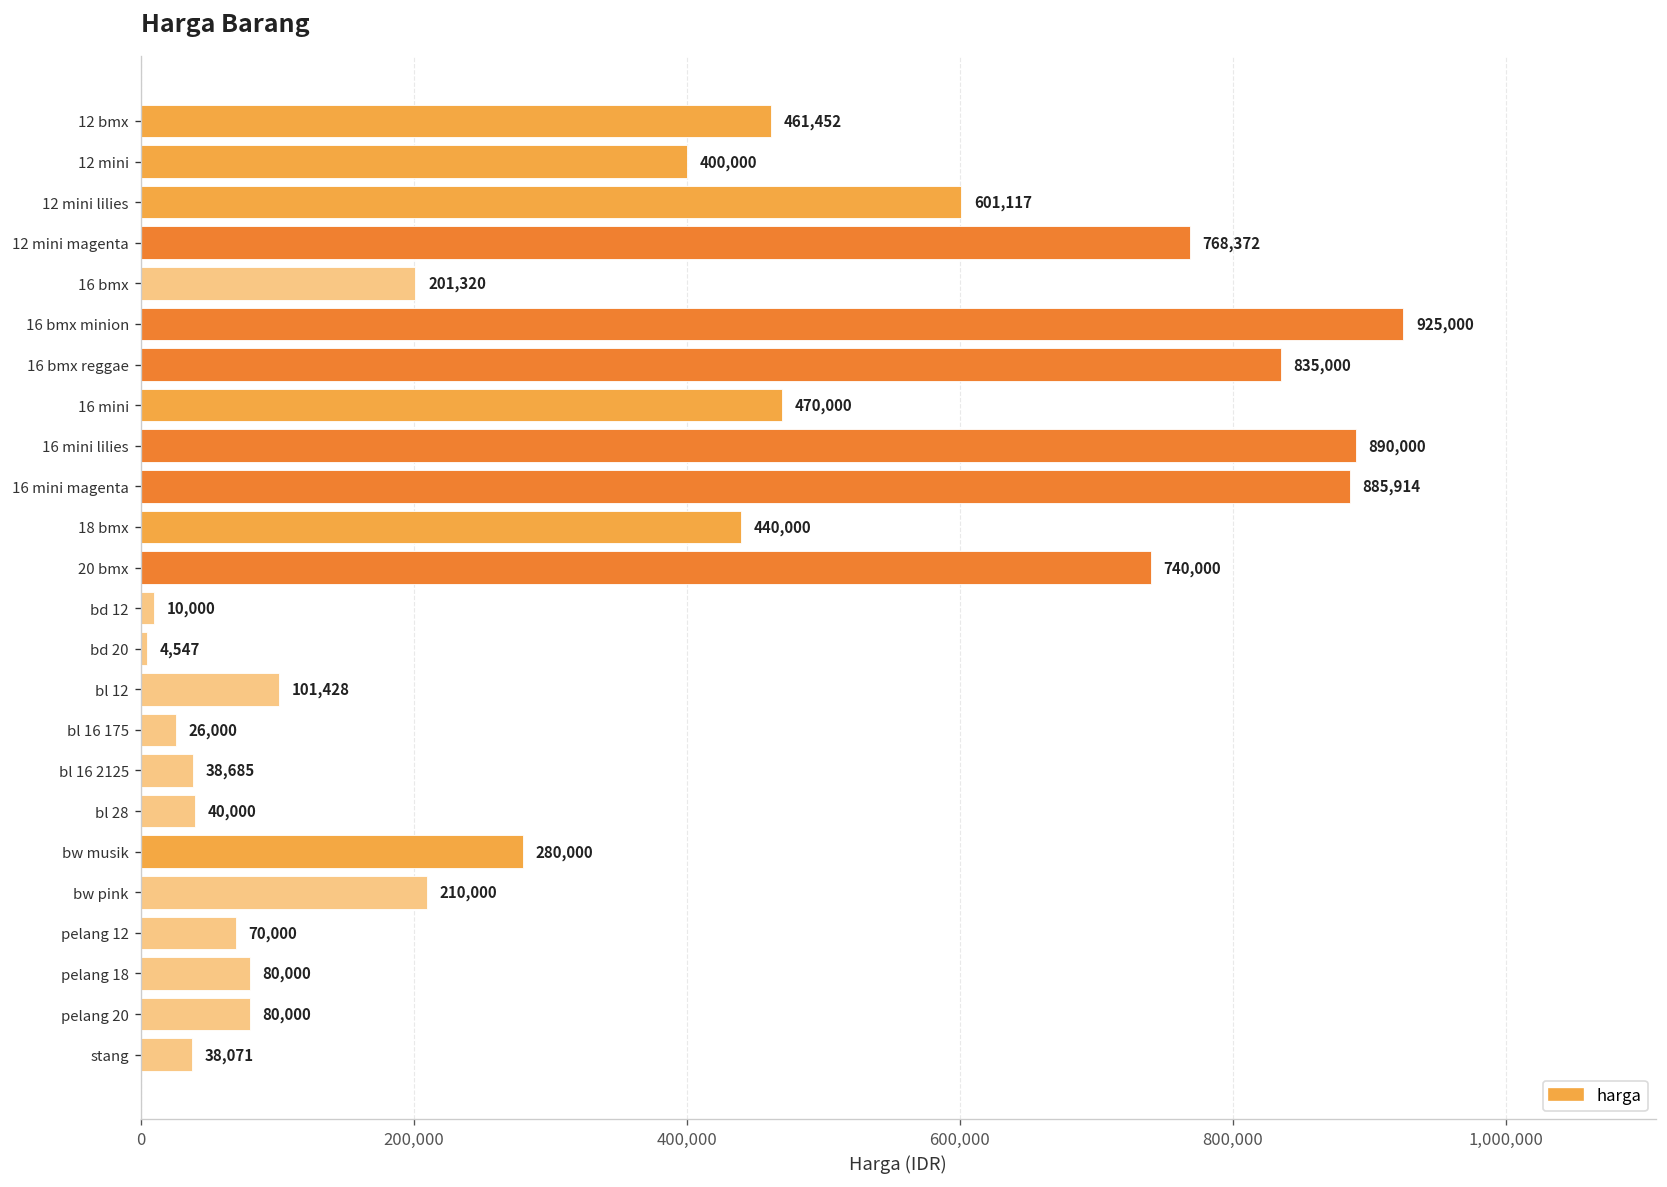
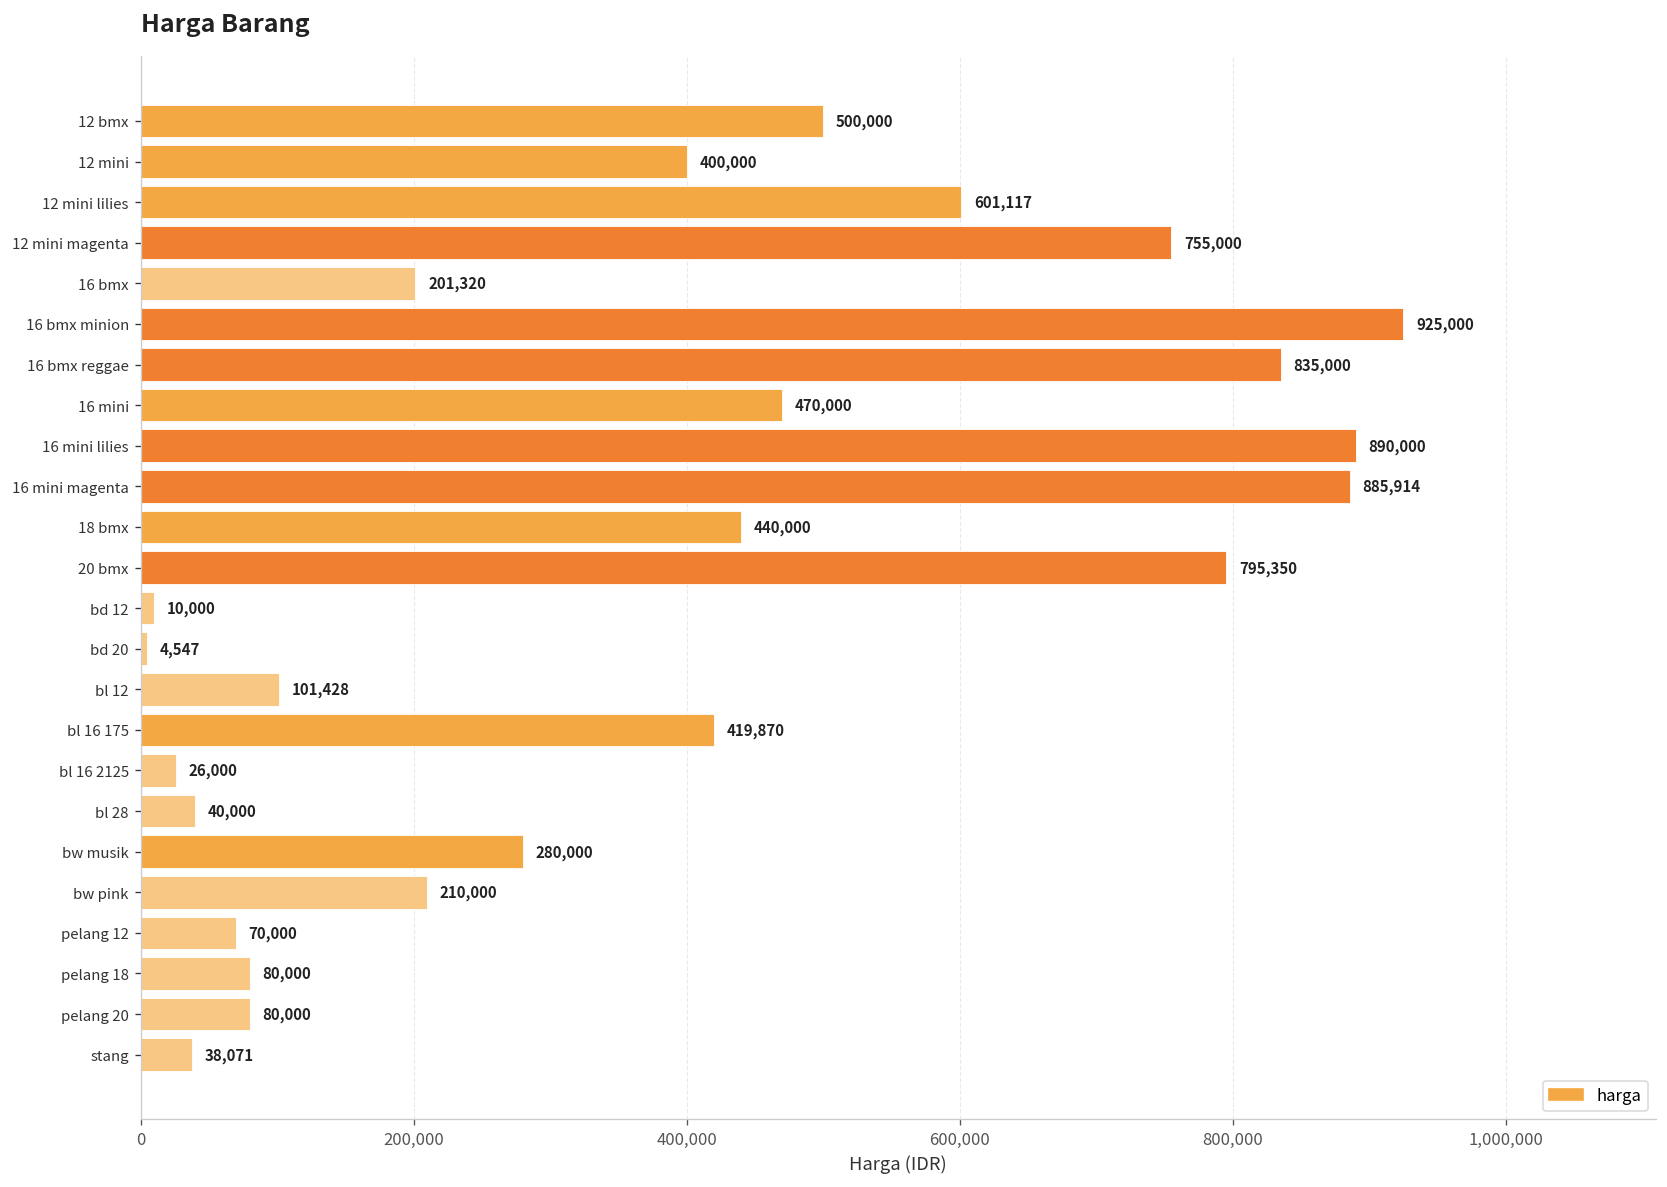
12 bmx: 461,452 -> 500,000
12 mini magenta: 768,372 -> 755,000
20 bmx: 740,000 -> 795,350
bl 16 175: 26,000 -> 419,870
bl 16 2125: 38,685 -> 26,000
